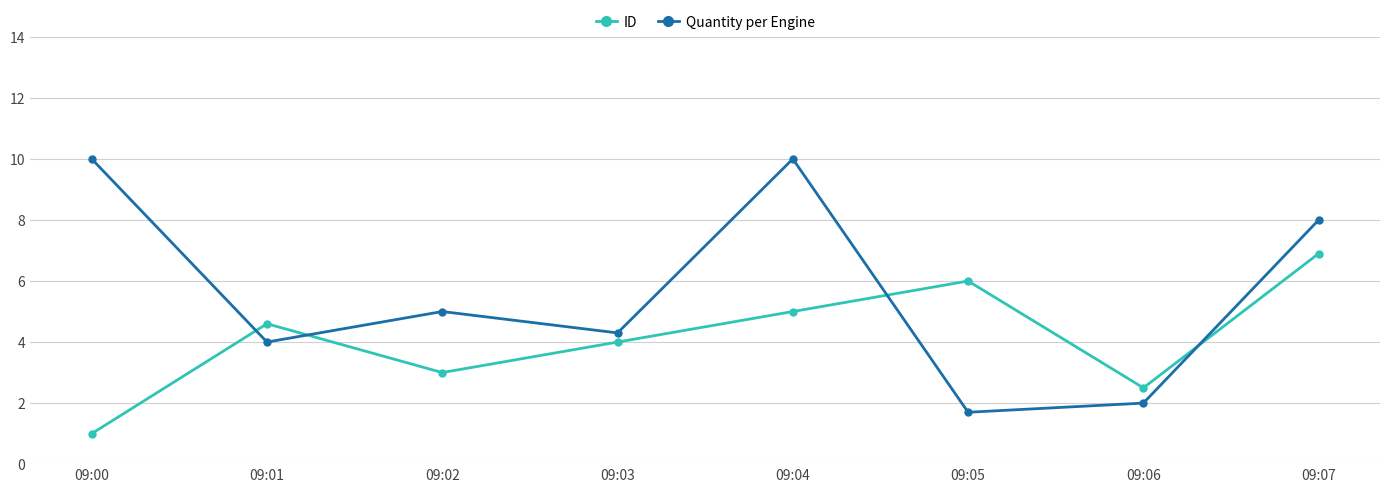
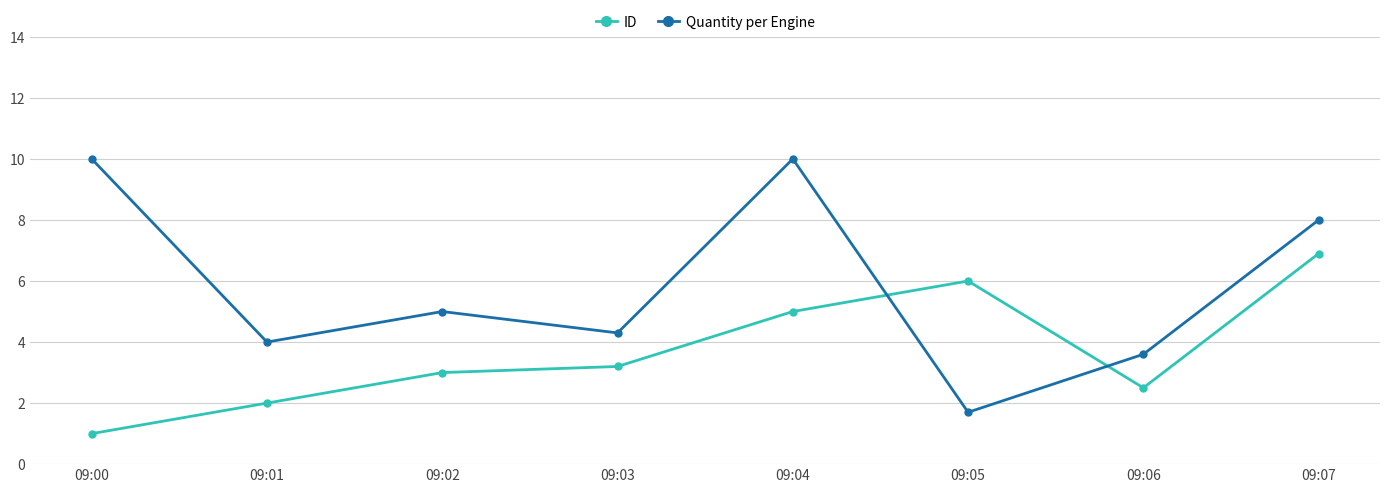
ID, 09:01: 4.6 -> 2.0
ID, 09:03: 4.0 -> 3.2
Quantity per Engine, 09:06: 2.0 -> 3.6
